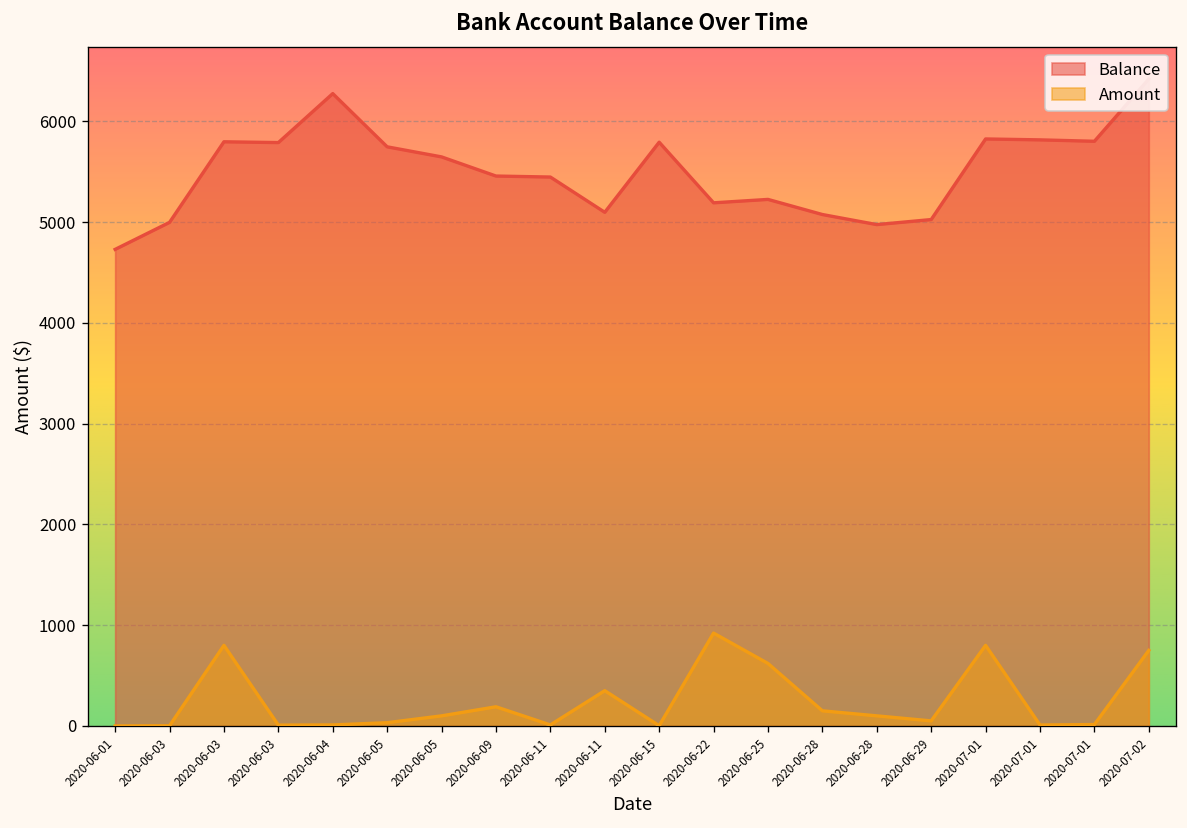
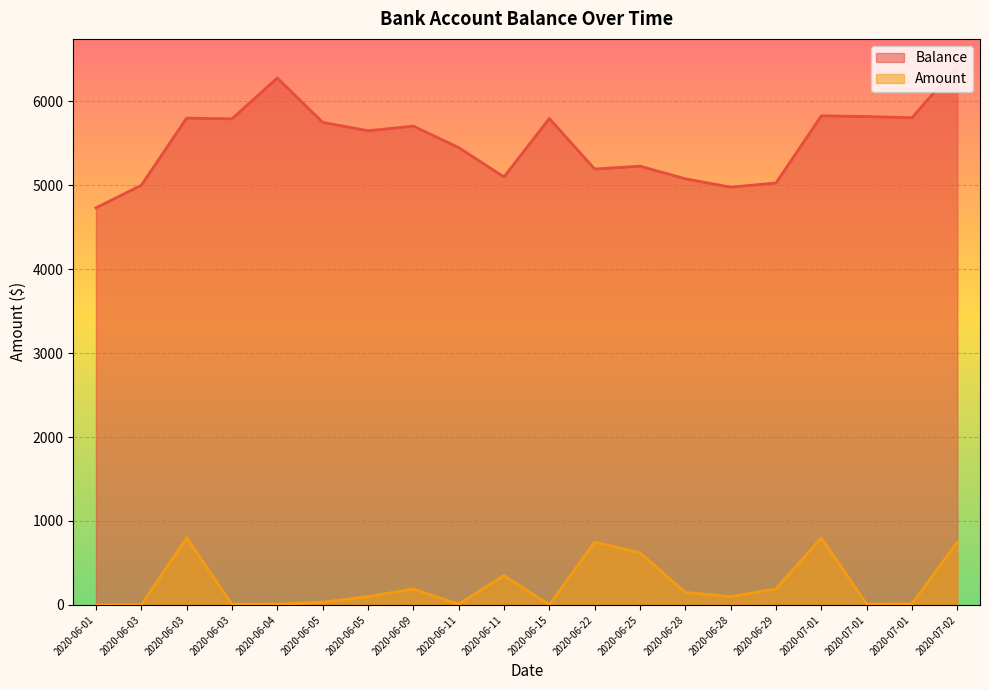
Balance, 2020-06-09: 5500 -> 5700
Amount, 2020-06-22: 900 -> 800
Amount, 2020-06-29: 100 -> 200
